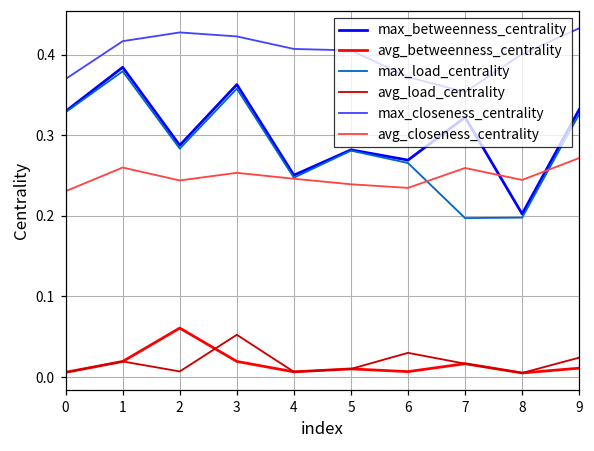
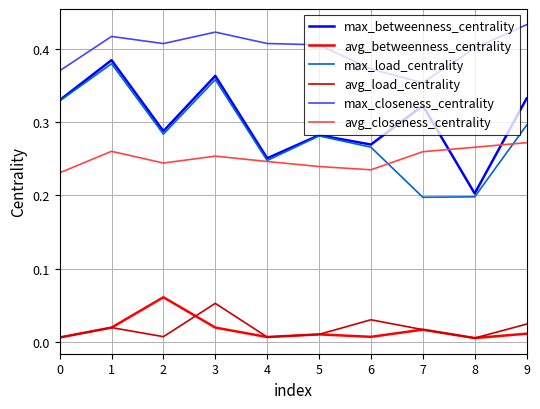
max_closeness_centrality, 2: 0.43 -> 0.41
avg_closeness_centrality, 8: 0.24 -> 0.27
max_load_centrality, 9: 0.33 -> 0.30
